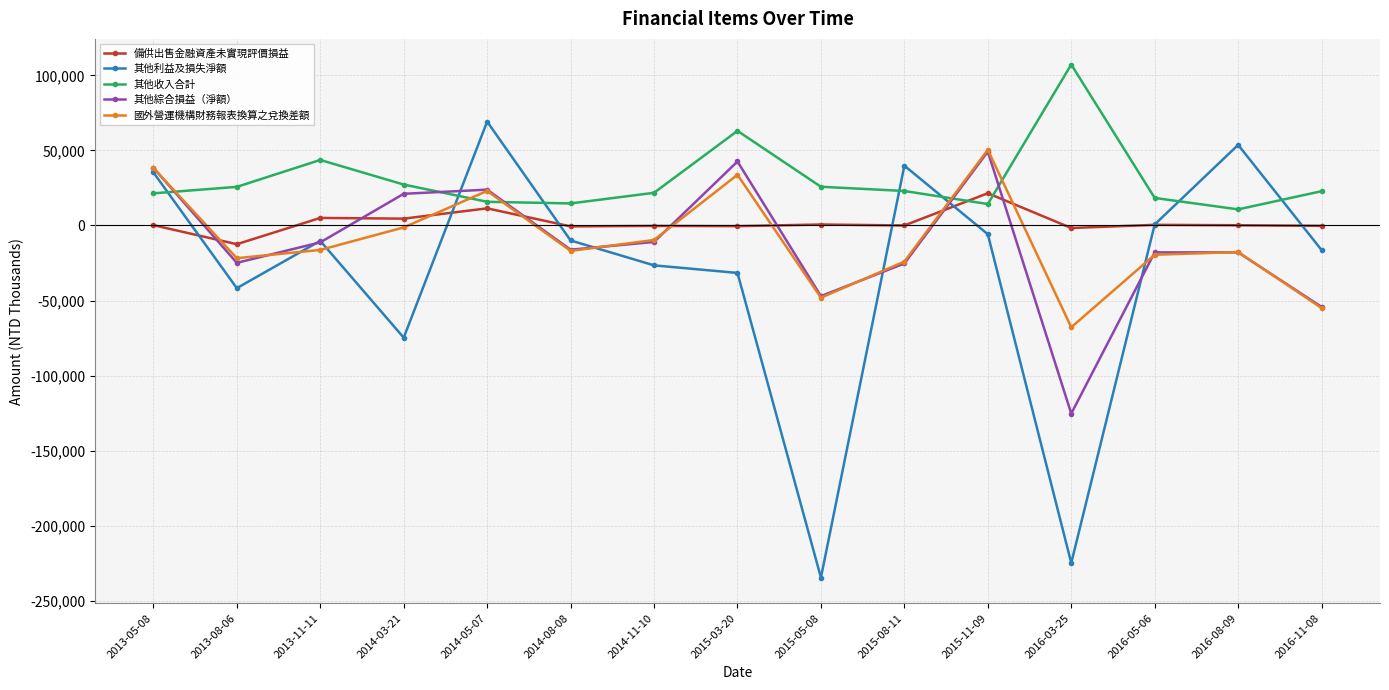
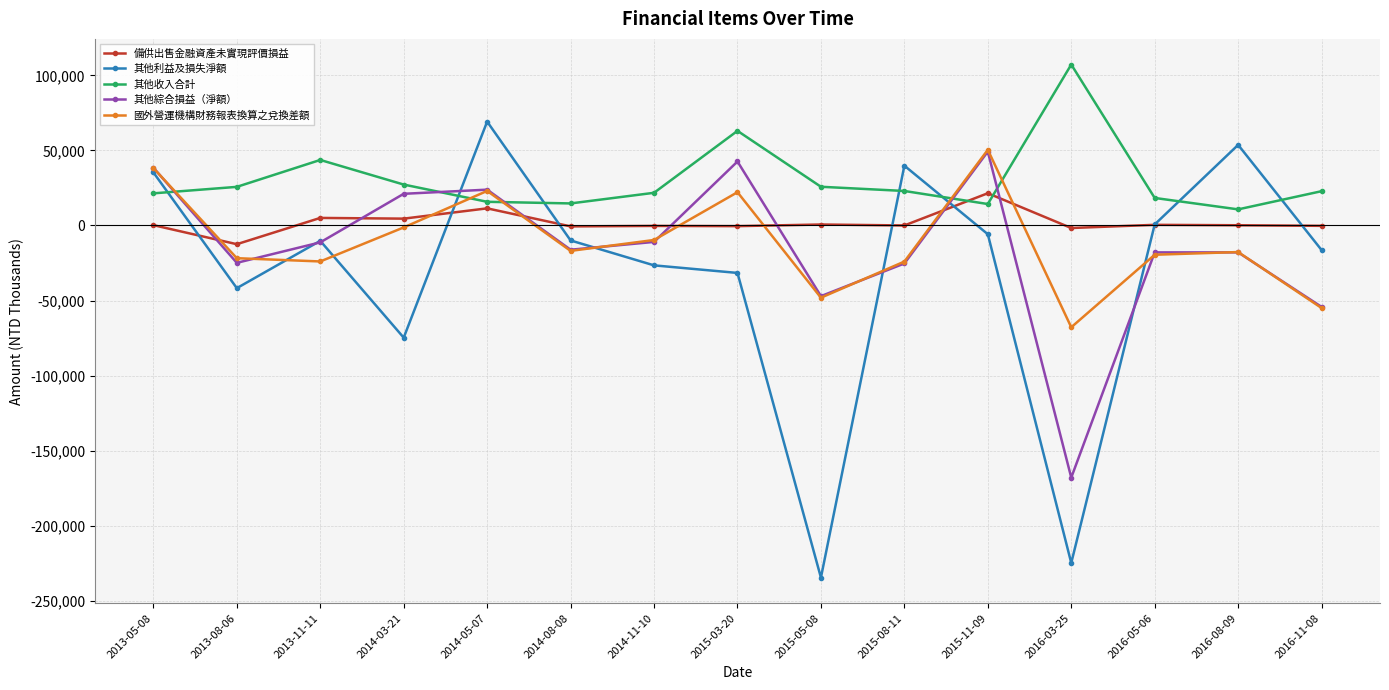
國外營運機構財務報表換算之兌換差額, 2013-11-11: -16,000 -> -24,000
國外營運機構財務報表換算之兌換差額, 2015-03-20: 34,000 -> 22,000
其他綜合損益（淨額）, 2016-03-25: -125,000 -> -168,000
